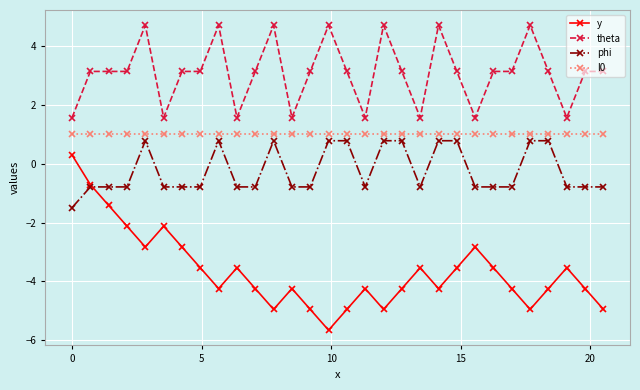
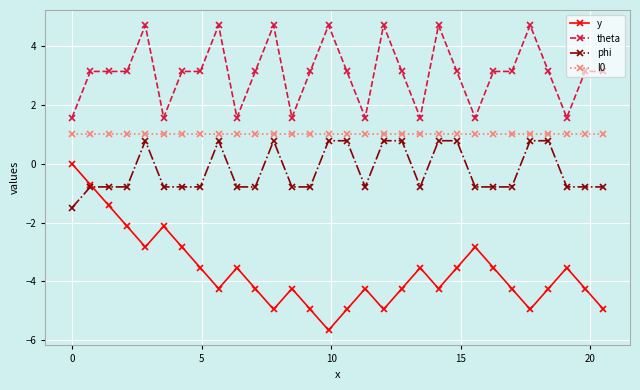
y, 0: 0.3 -> 0.0
